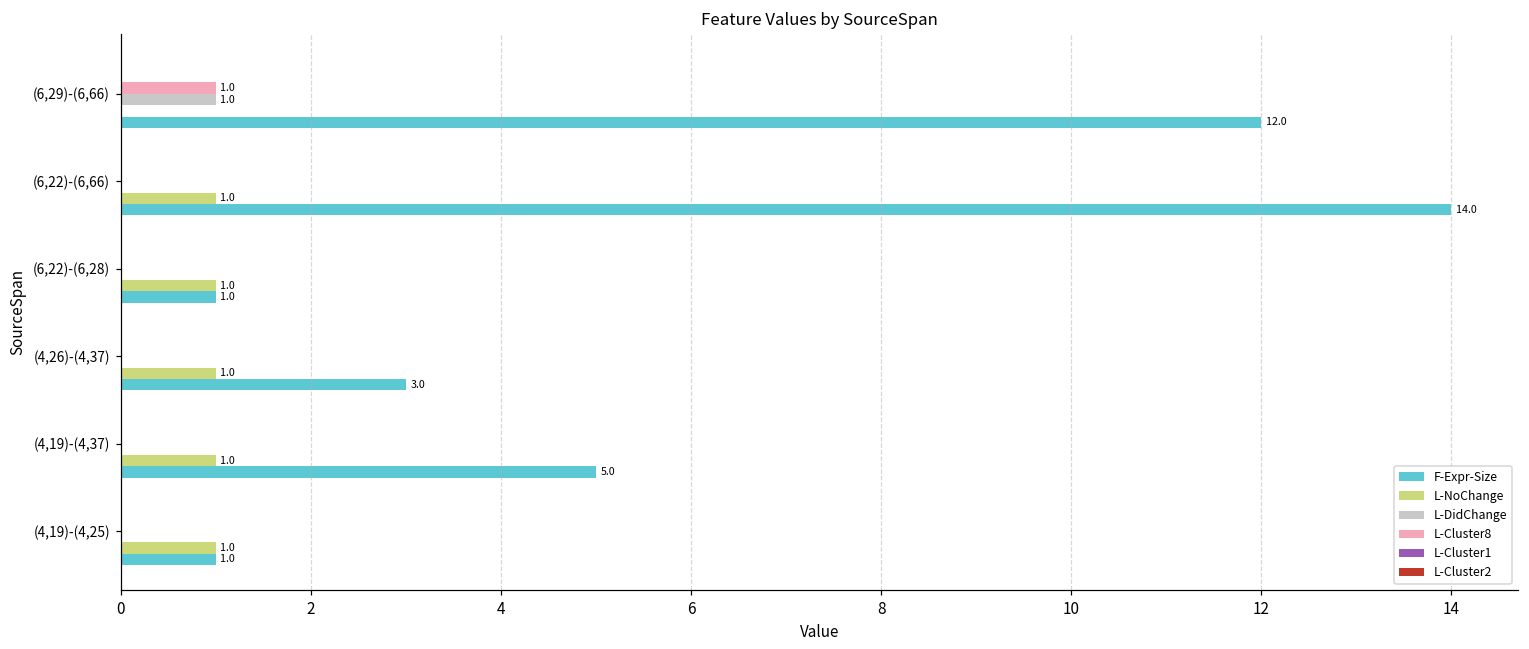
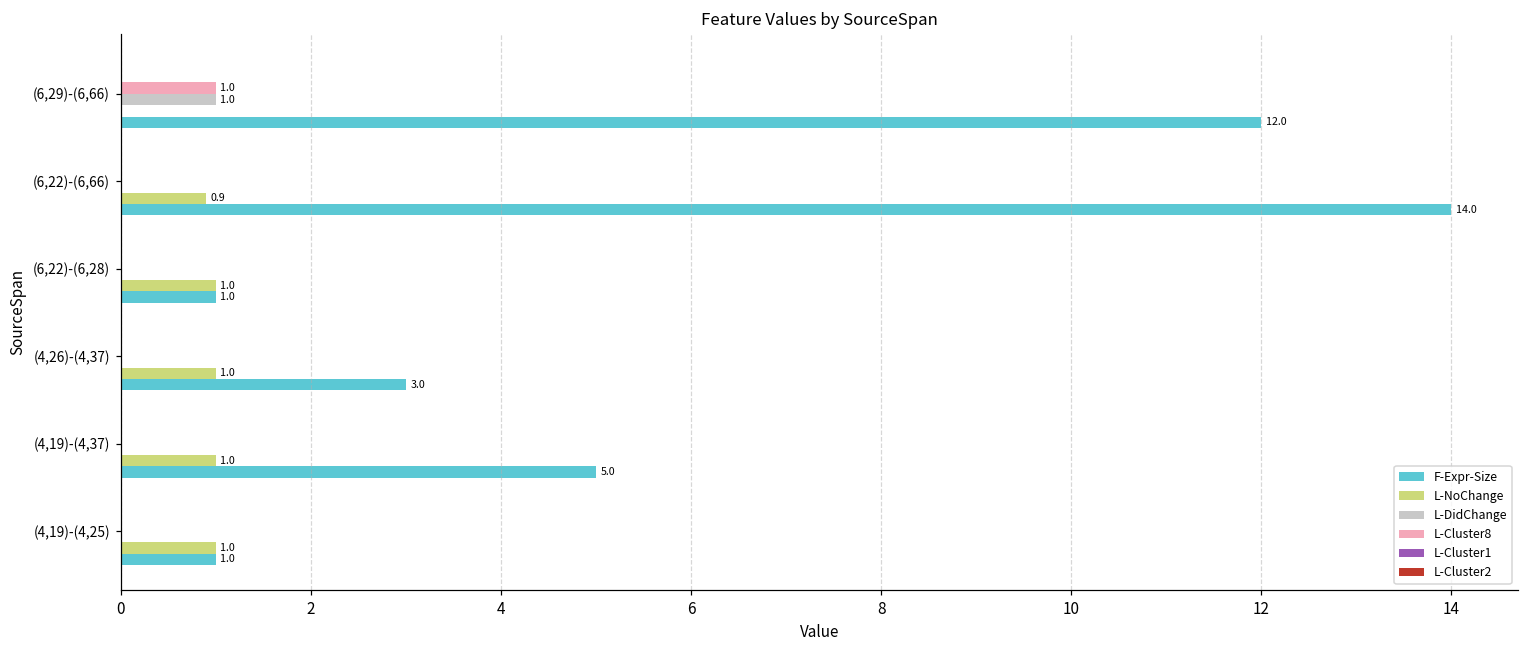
L-NoChange, (6,22)-(6,66): 1.0 -> 0.9
